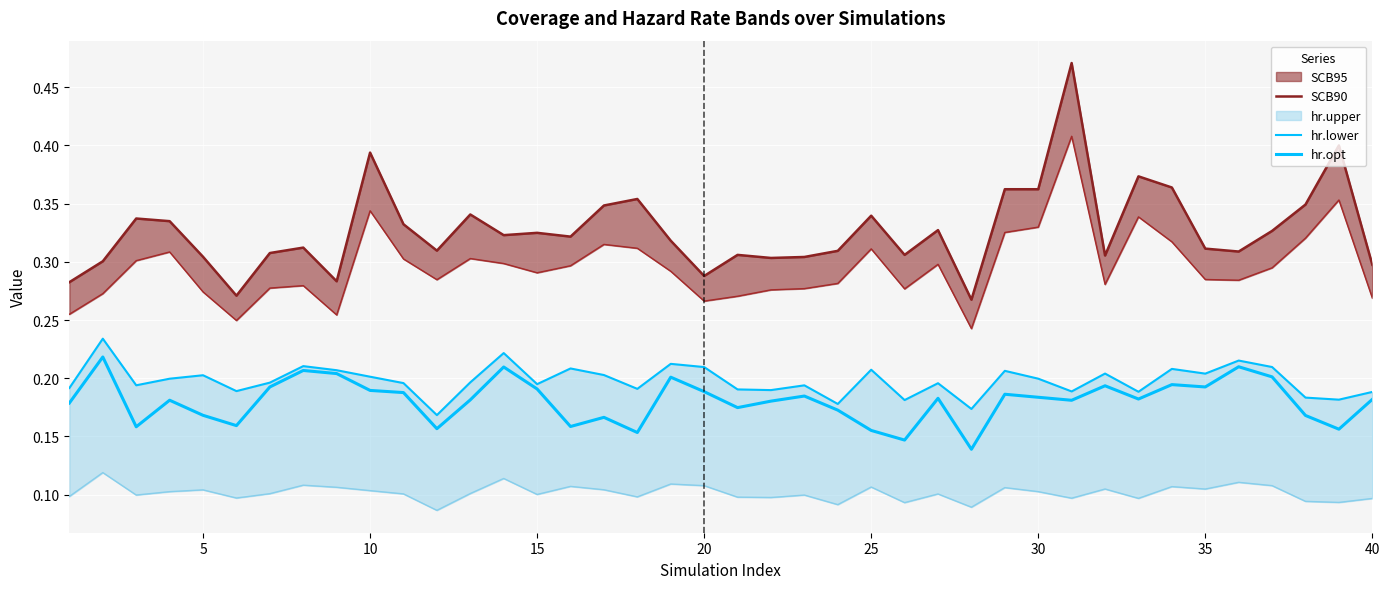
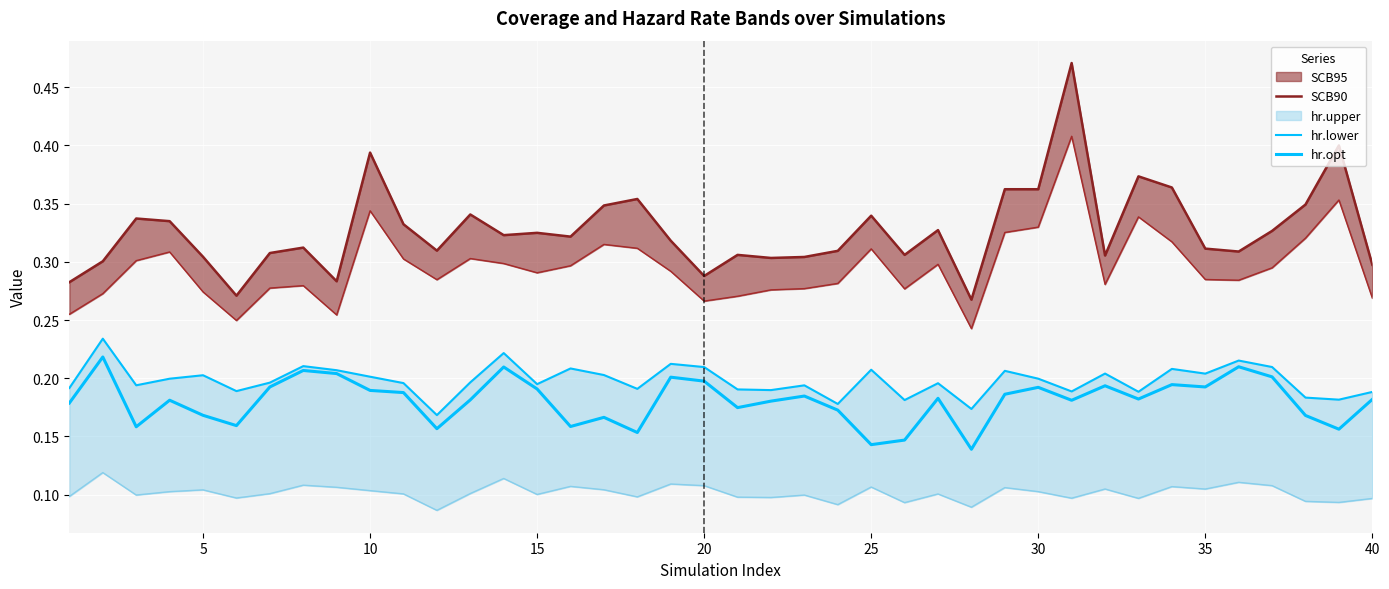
hr.opt, 20: 0.188 -> 0.197
hr.opt, 25: 0.155 -> 0.143
hr.opt, 30: 0.184 -> 0.192
